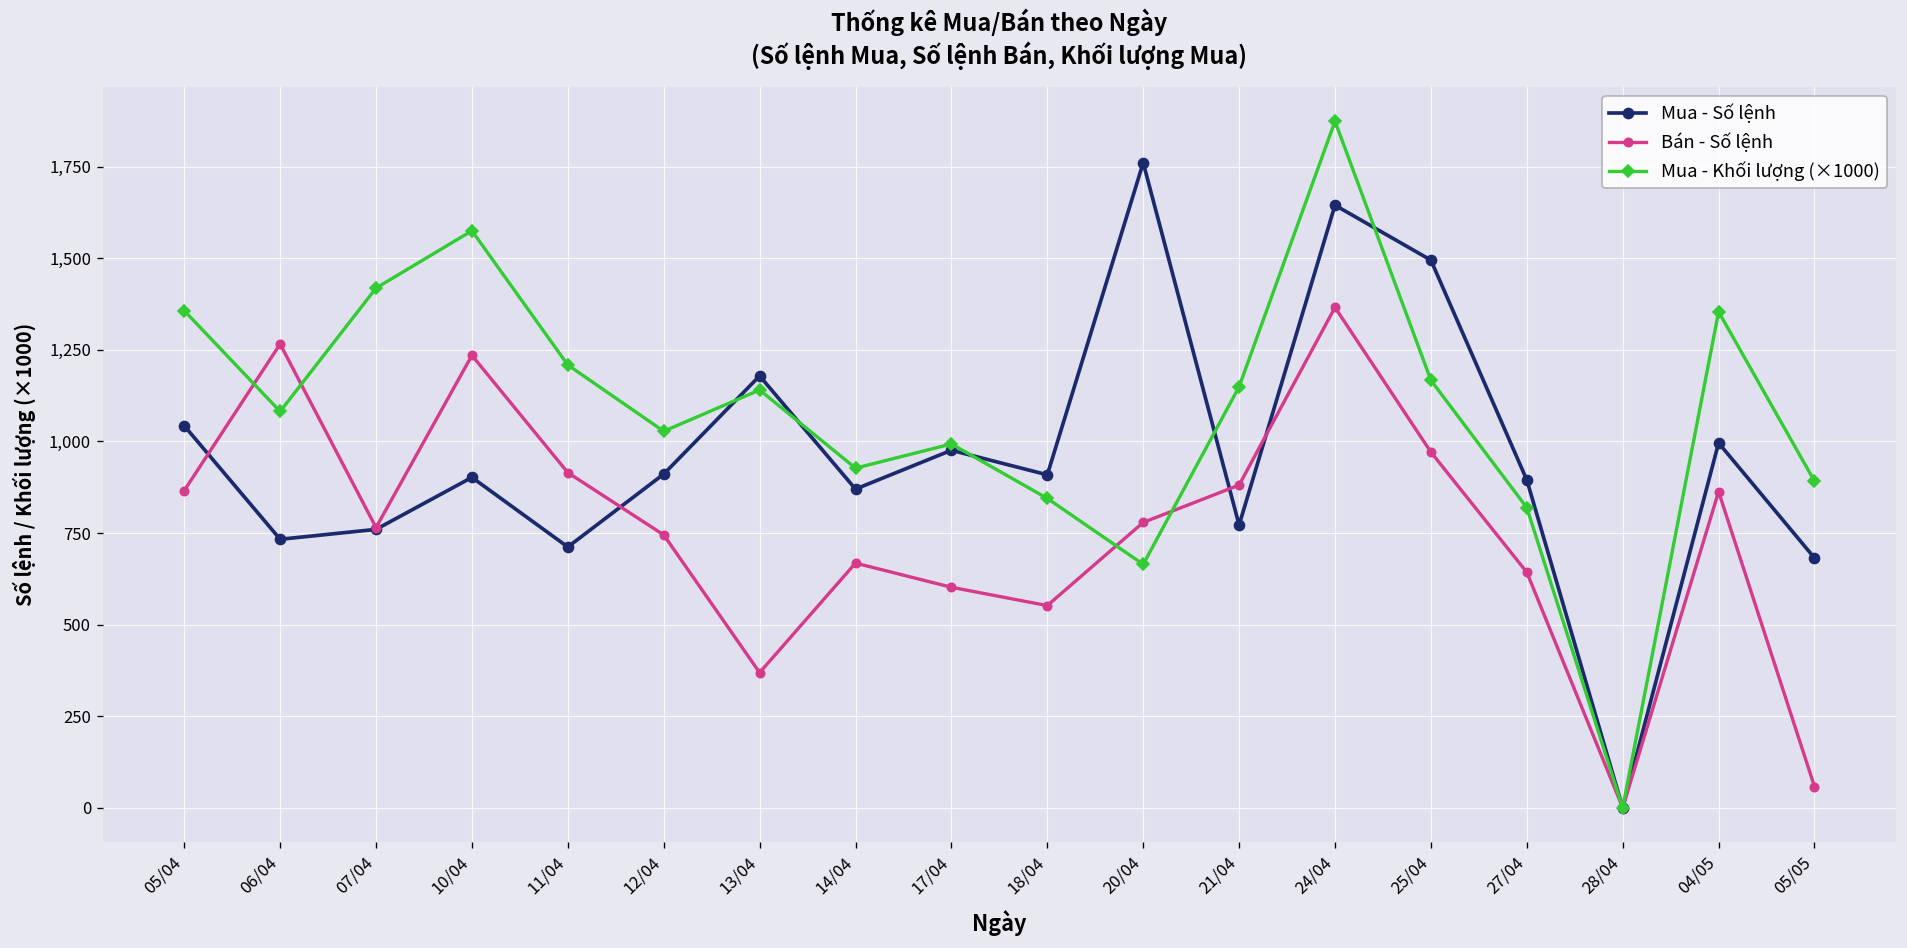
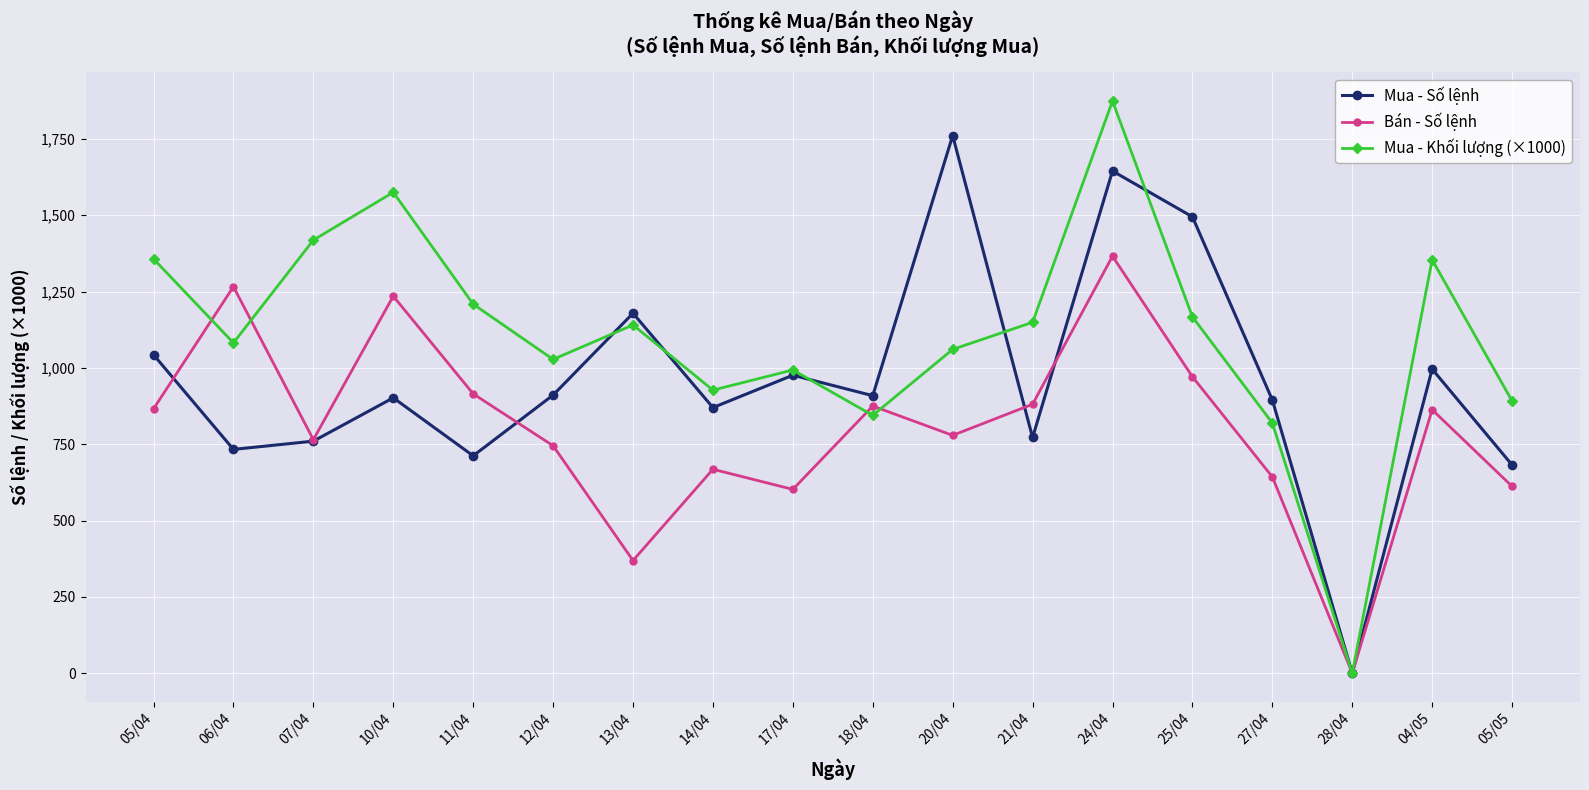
Bán - Số lệnh, 18/04: 550 -> 880
Mua - Khối lượng (×1000), 20/04: 660 -> 1,060
Bán - Số lệnh, 05/05: 60 -> 610
